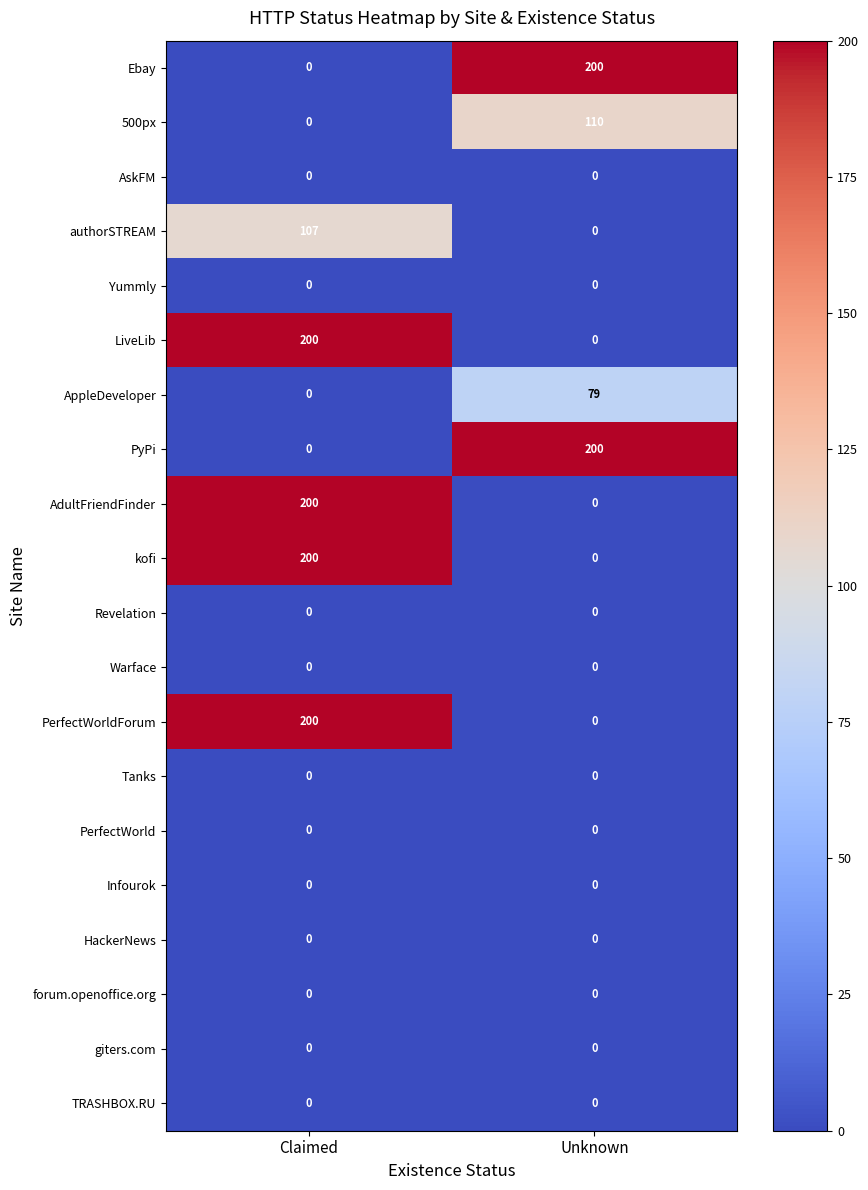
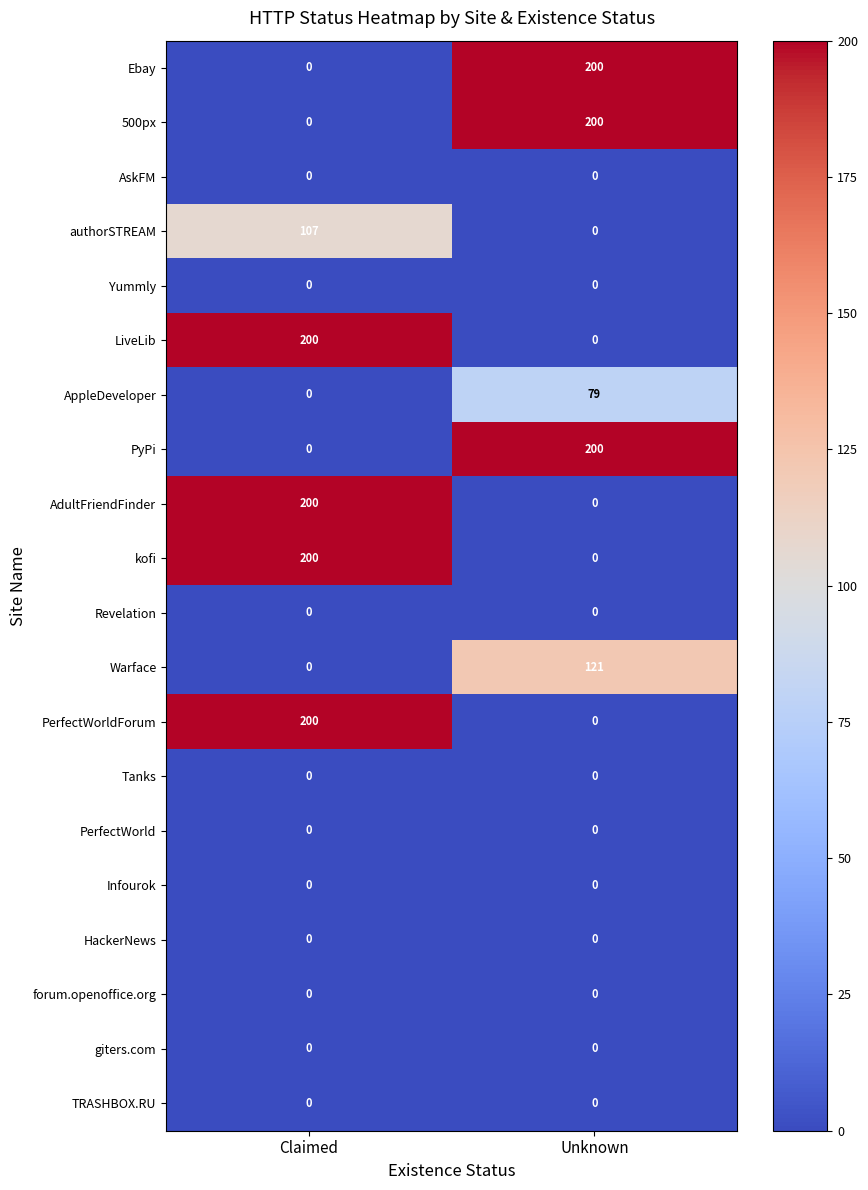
500px, Unknown: 110 -> 200
Warface, Unknown: 0 -> 121
